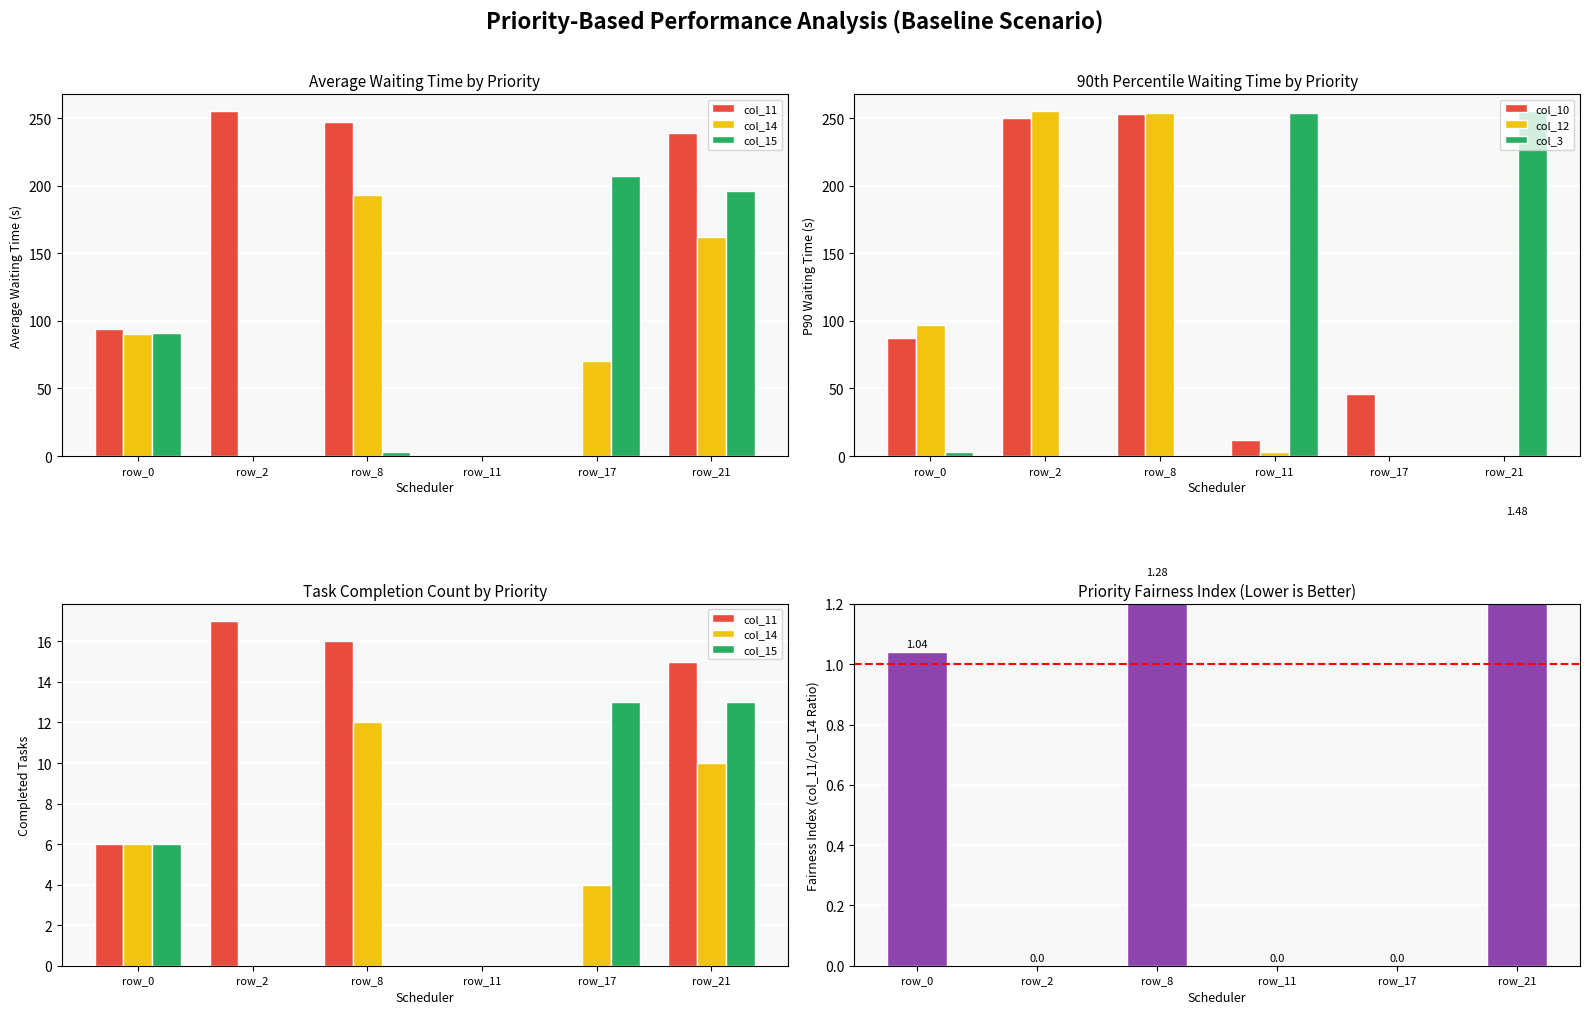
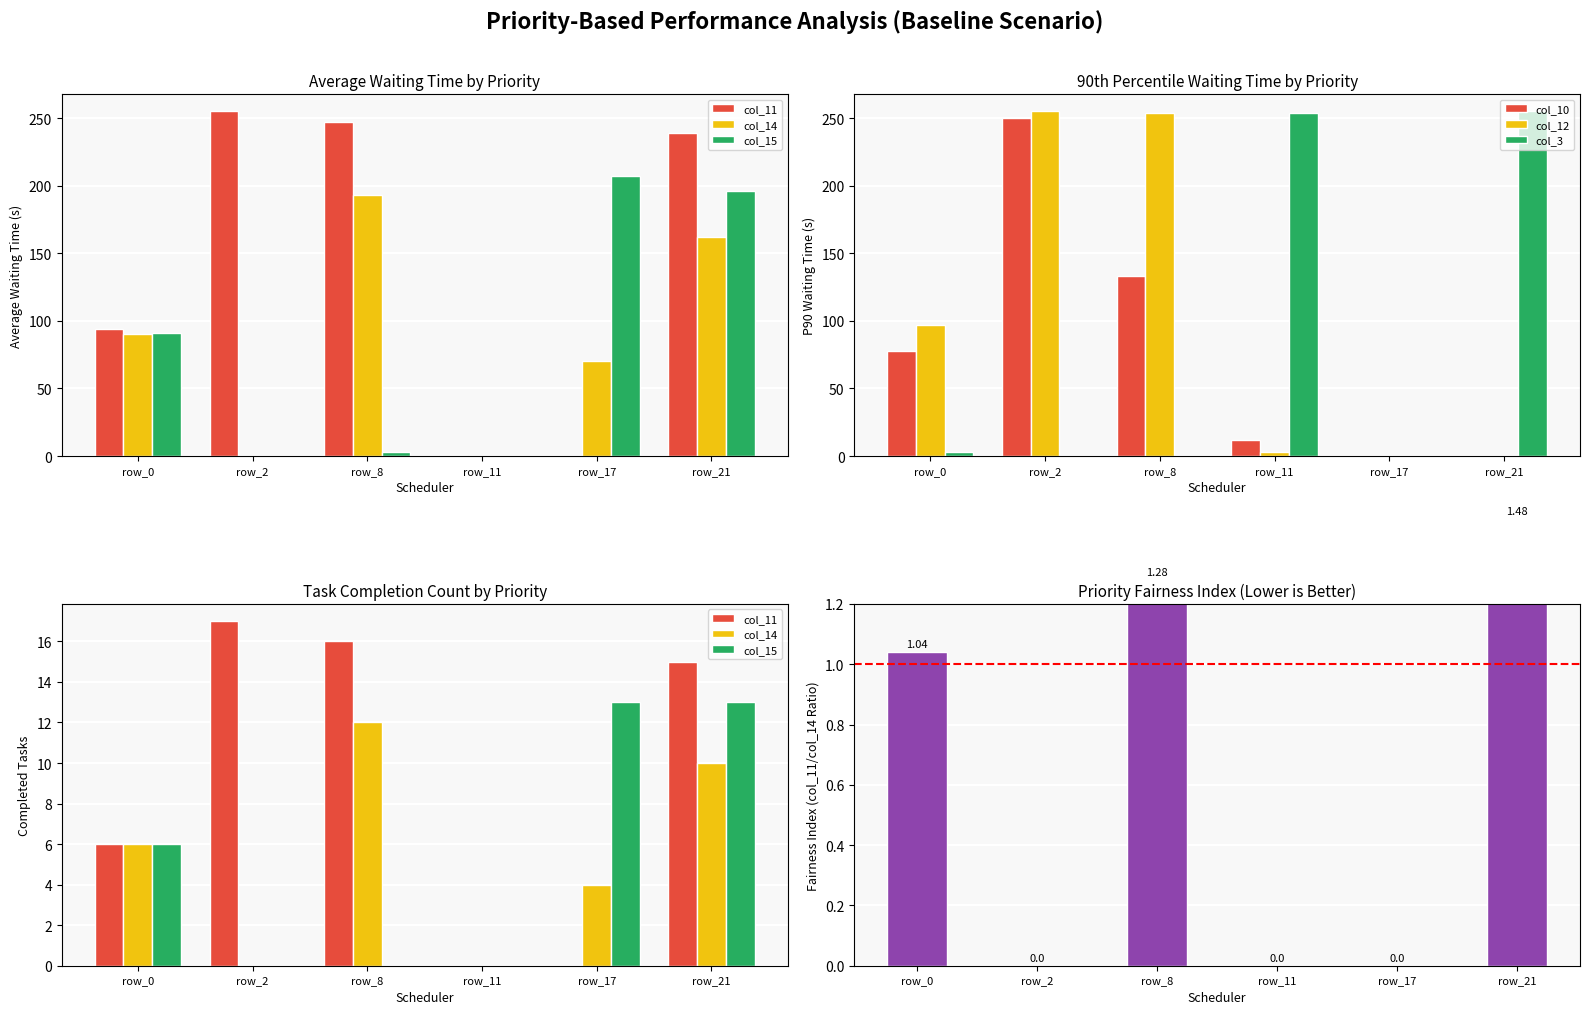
90th Percentile Waiting Time by Priority, col_10, row_0: 87 -> 78
90th Percentile Waiting Time by Priority, col_10, row_8: 253 -> 133
90th Percentile Waiting Time by Priority, col_10, row_17: 46 -> 0
